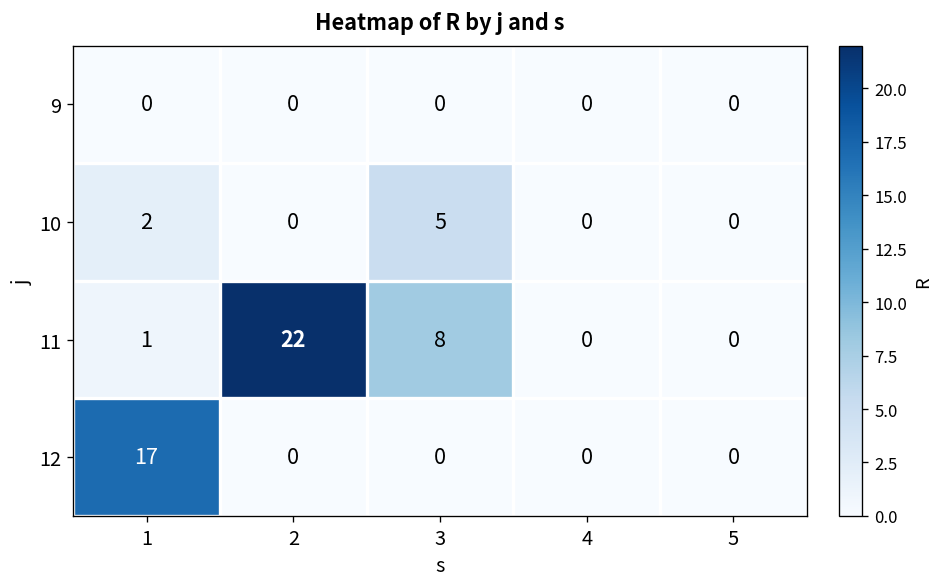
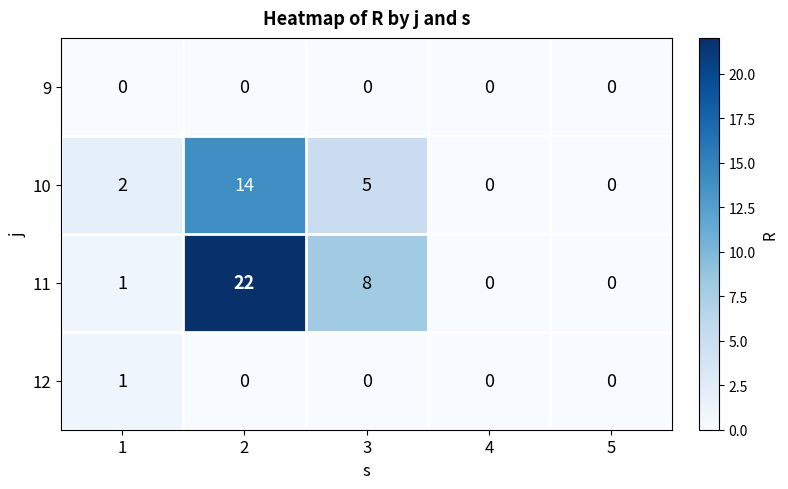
10, 2: 0 -> 14
12, 1: 17 -> 1
